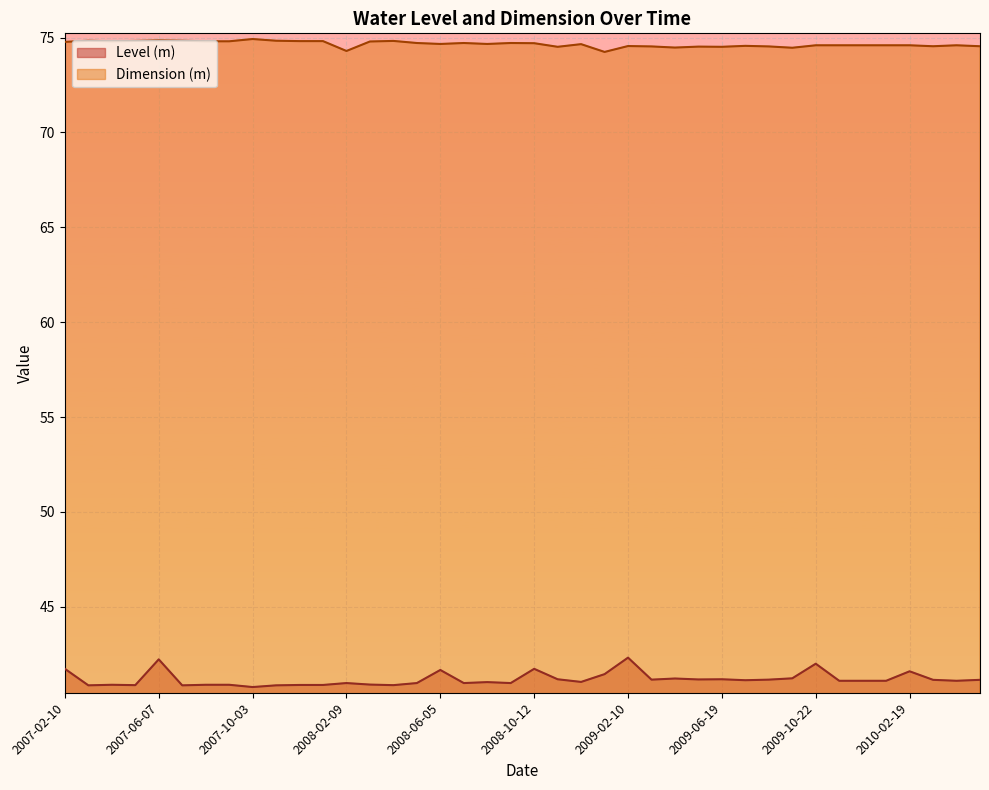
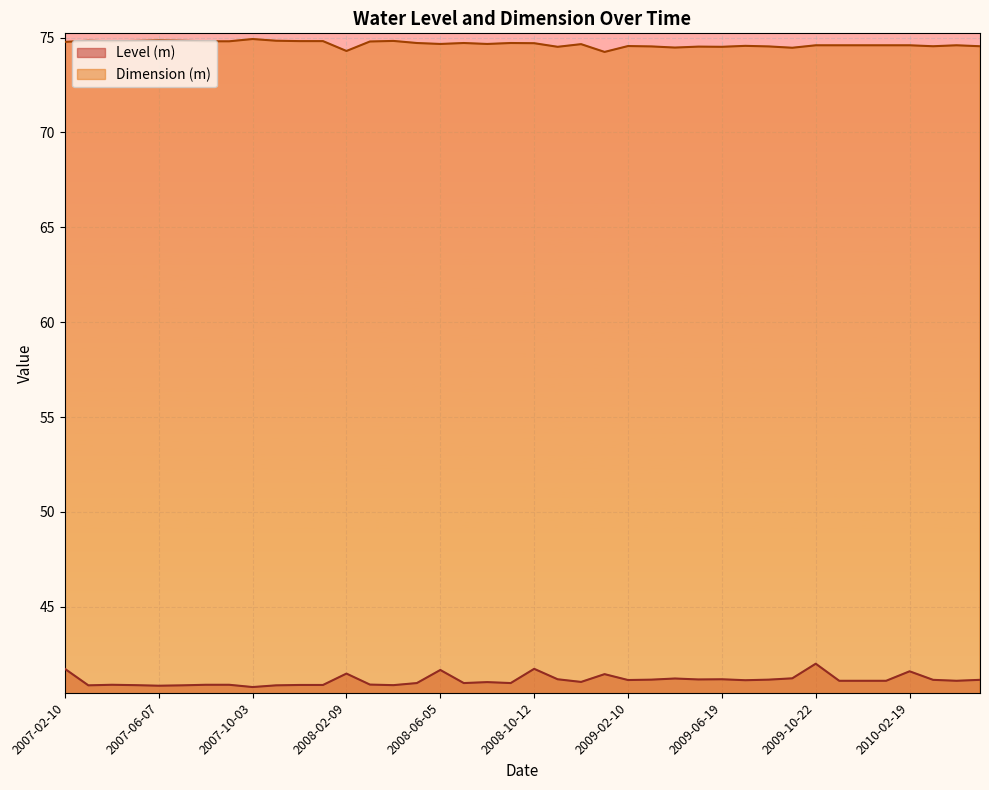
Level (m), 2007-06-07: 42.2 -> 40.8
Level (m), 2008-02-09: 41.0 -> 41.5
Level (m), 2009-02-10: 42.3 -> 41.1
